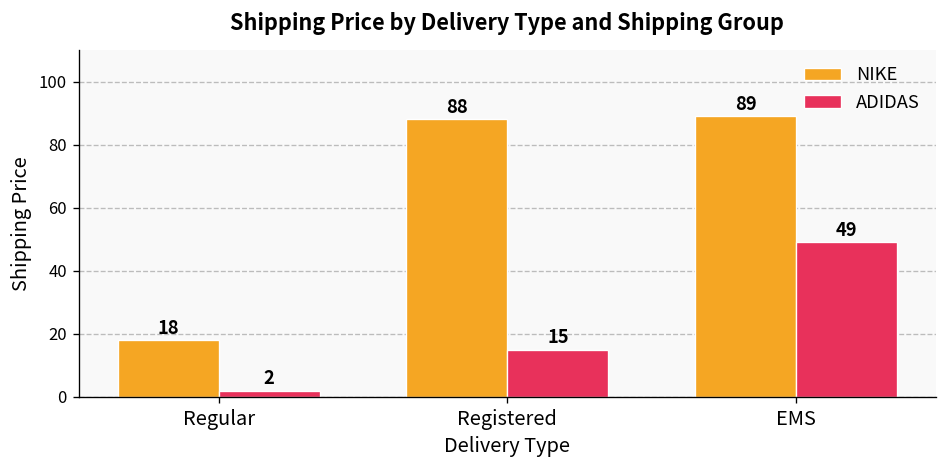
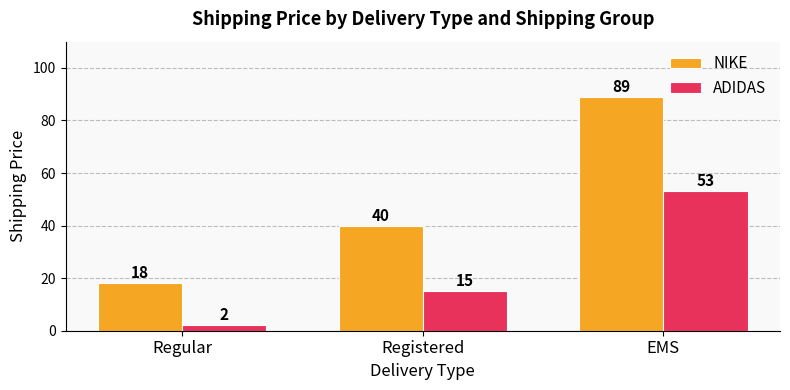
NIKE, Registered: 88 -> 40
ADIDAS, EMS: 49 -> 53
